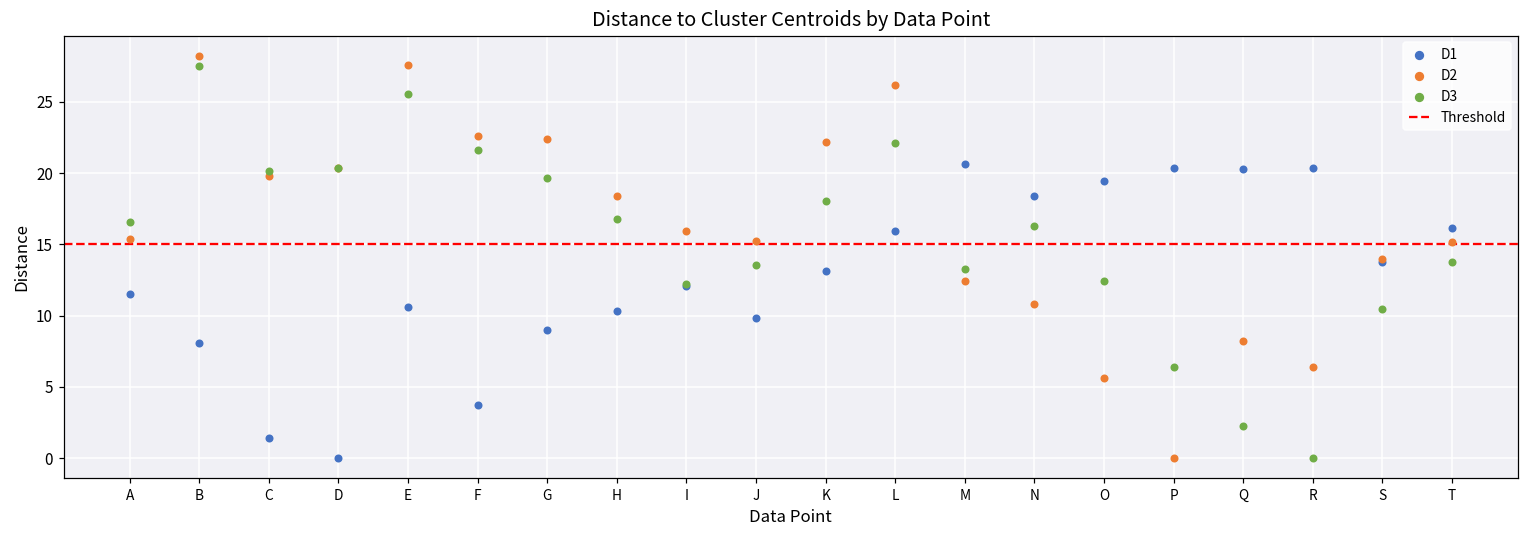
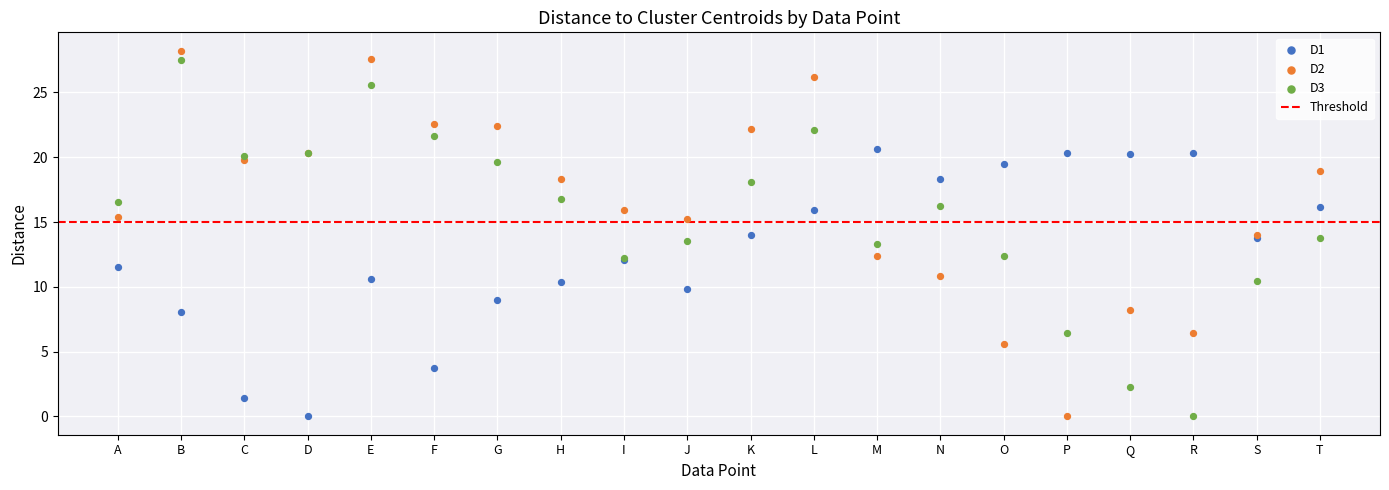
D1, K: 13.2 -> 14.0
D2, T: 15.1 -> 19.0
